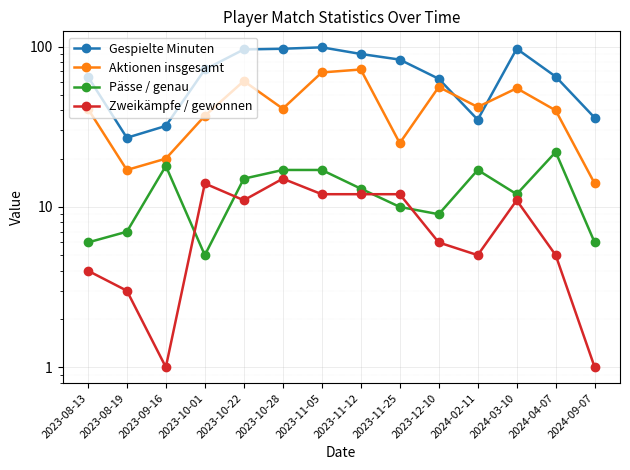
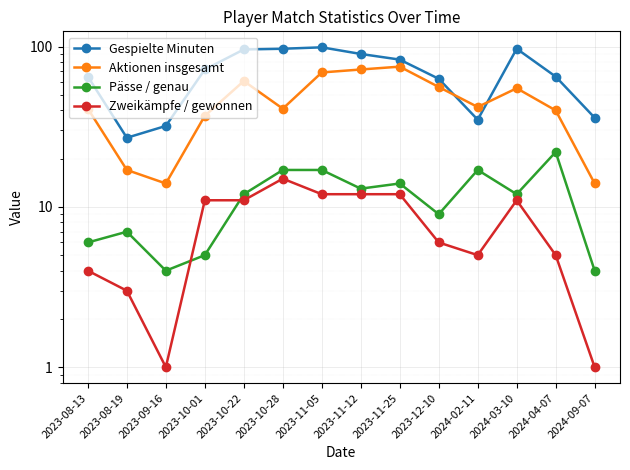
Aktionen insgesamt, 2023-09-16: 20 -> 14
Pässe / genau, 2023-09-16: 18 -> 4
Zweikämpfe / gewonnen, 2023-10-01: 14 -> 11
Pässe / genau, 2023-10-22: 15 -> 12
Aktionen insgesamt, 2023-11-25: 25 -> 80
Pässe / genau, 2023-11-25: 10 -> 14
Pässe / genau, 2024-09-07: 6 -> 4
